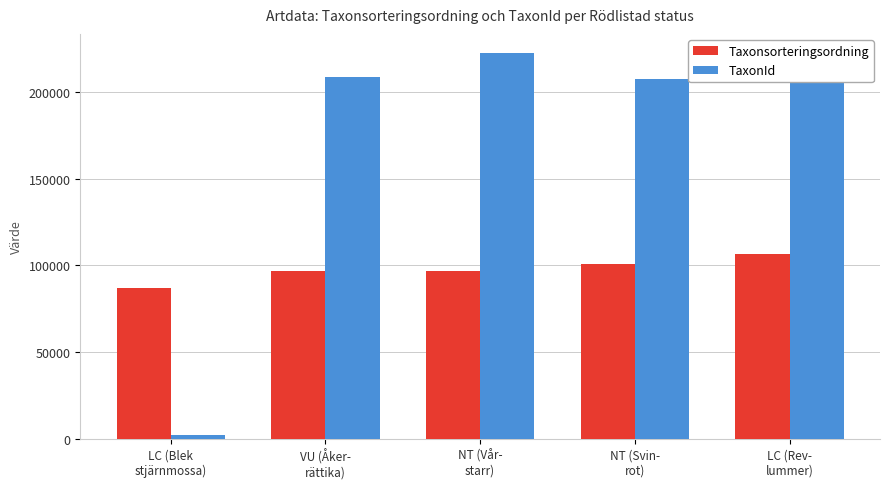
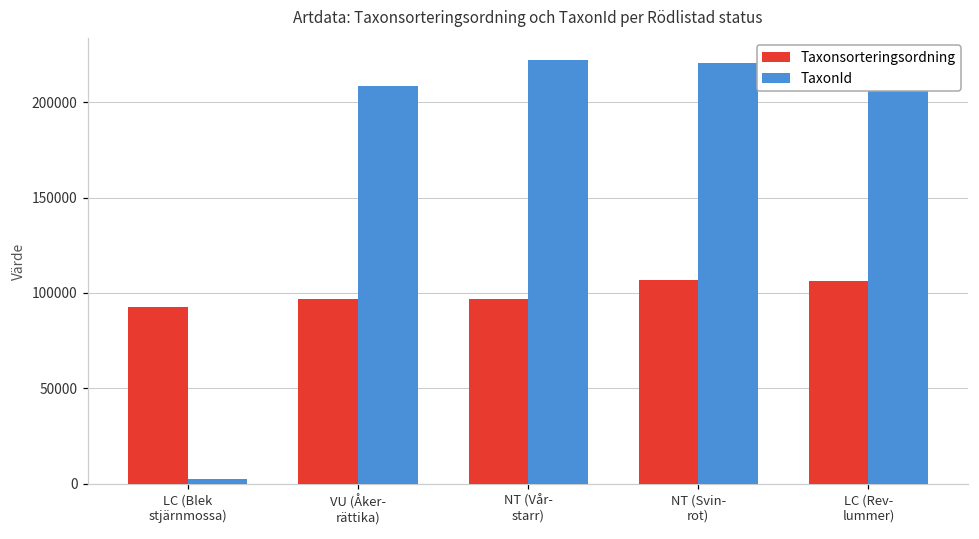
Taxonsorteringsordning, LC (Blek stjärnmossa): 87000 -> 93000
Taxonsorteringsordning, NT (Svin- rot): 101000 -> 107000
TaxonId, NT (Svin- rot): 207000 -> 220000
